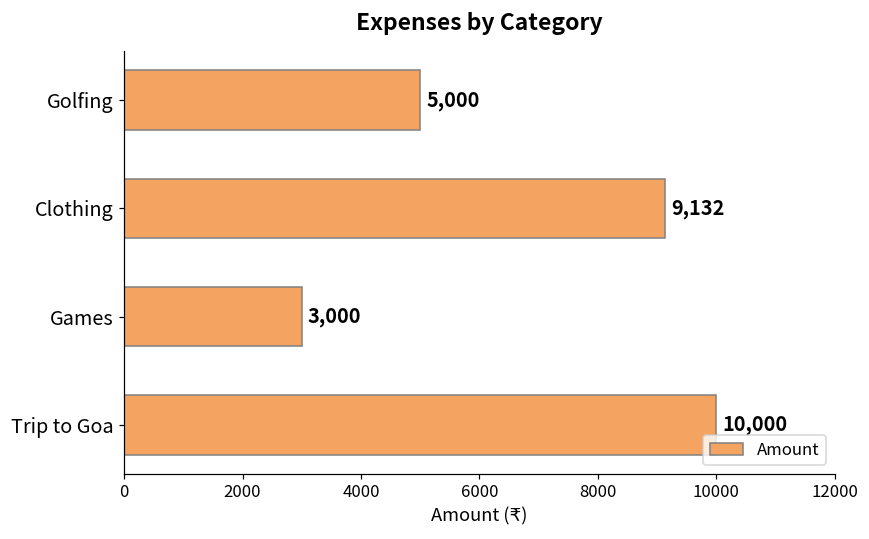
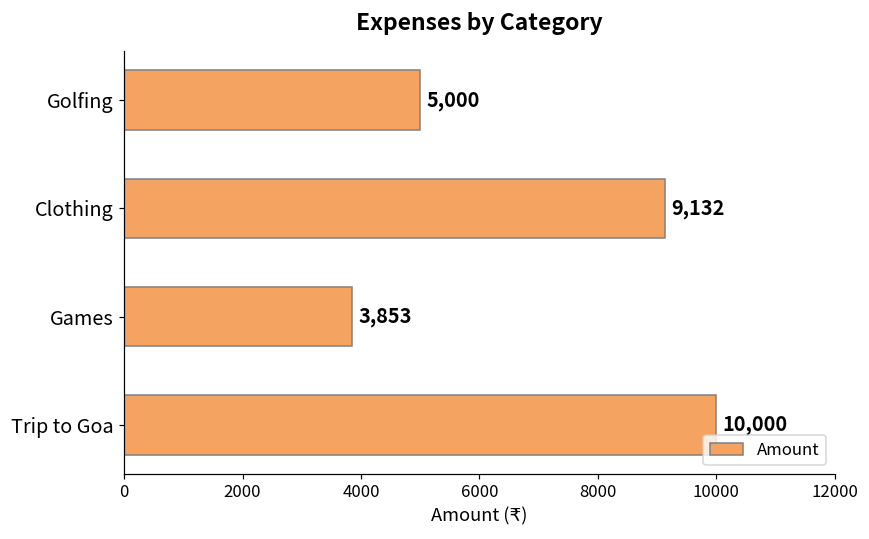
Games: 3,000 -> 3,853
